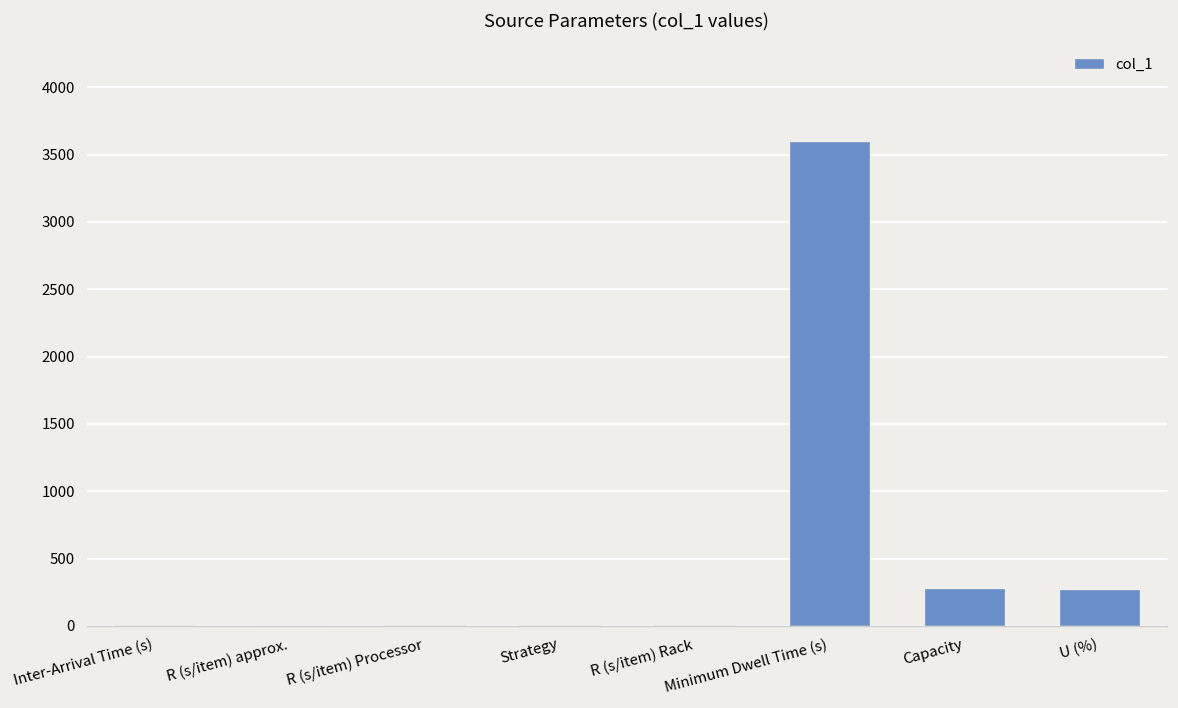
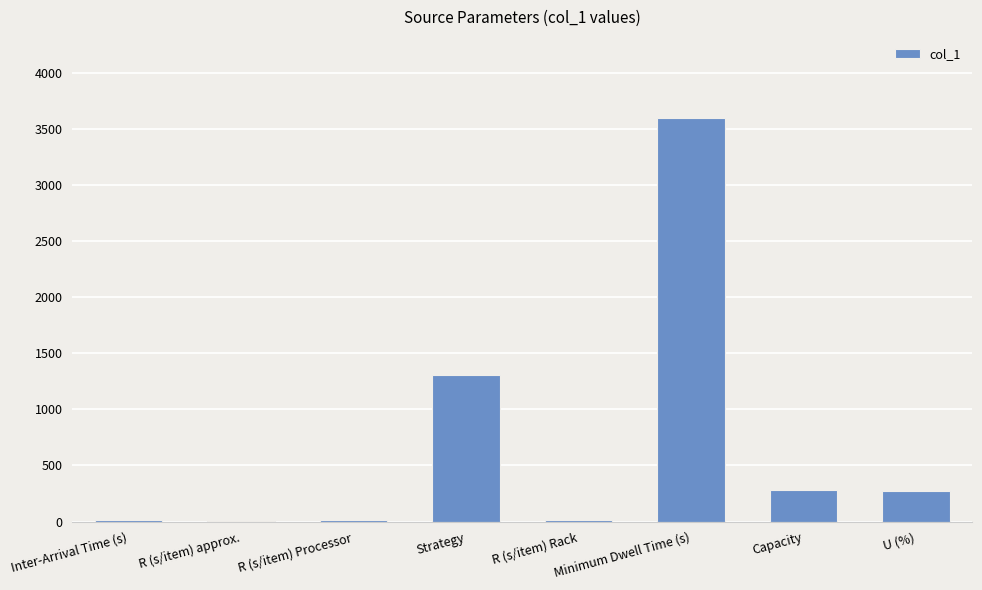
Strategy: 0 -> 1310
